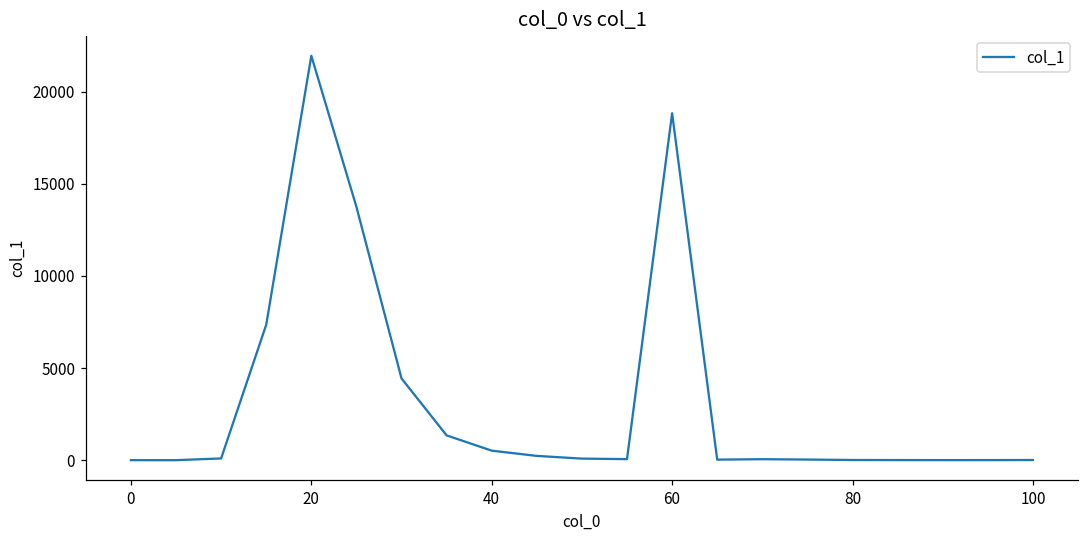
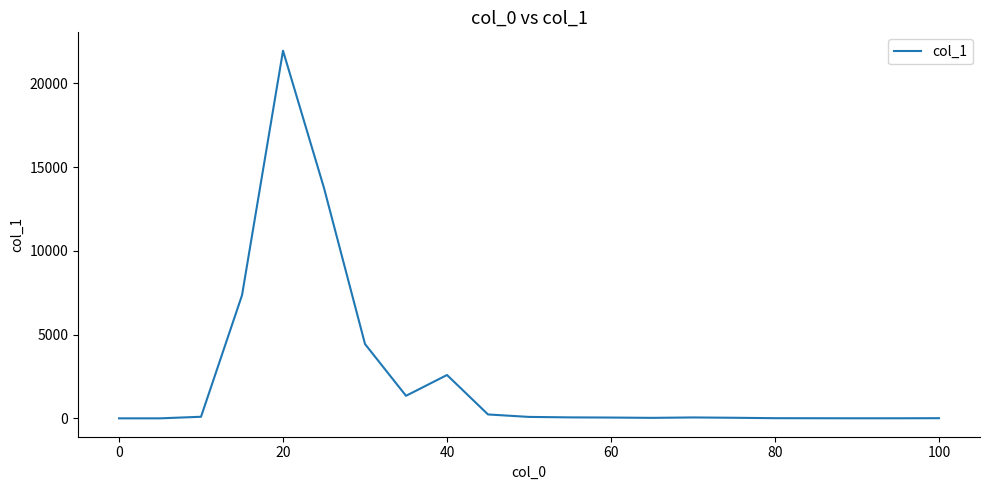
40: 500 -> 2600
60: 18800 -> 0
